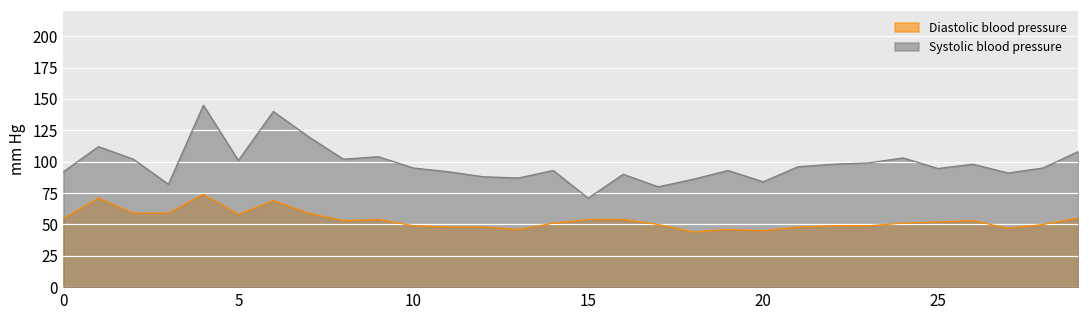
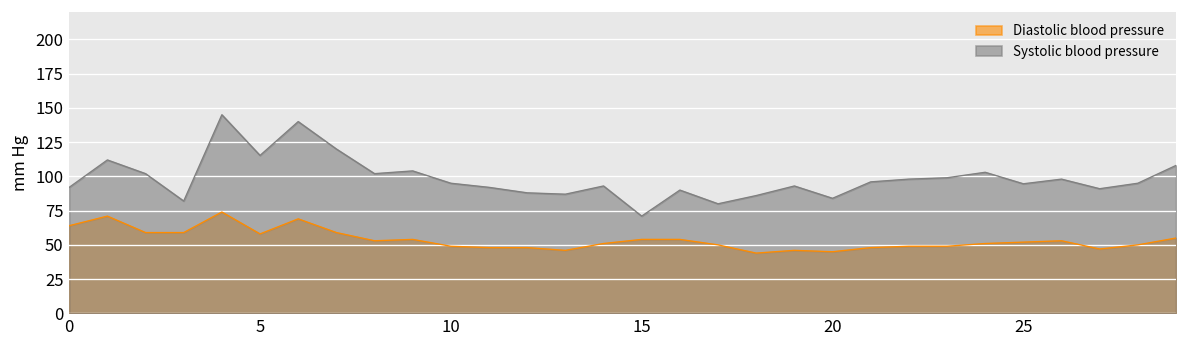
Diastolic blood pressure, 0: 55 -> 64
Systolic blood pressure, 5: 101 -> 115
